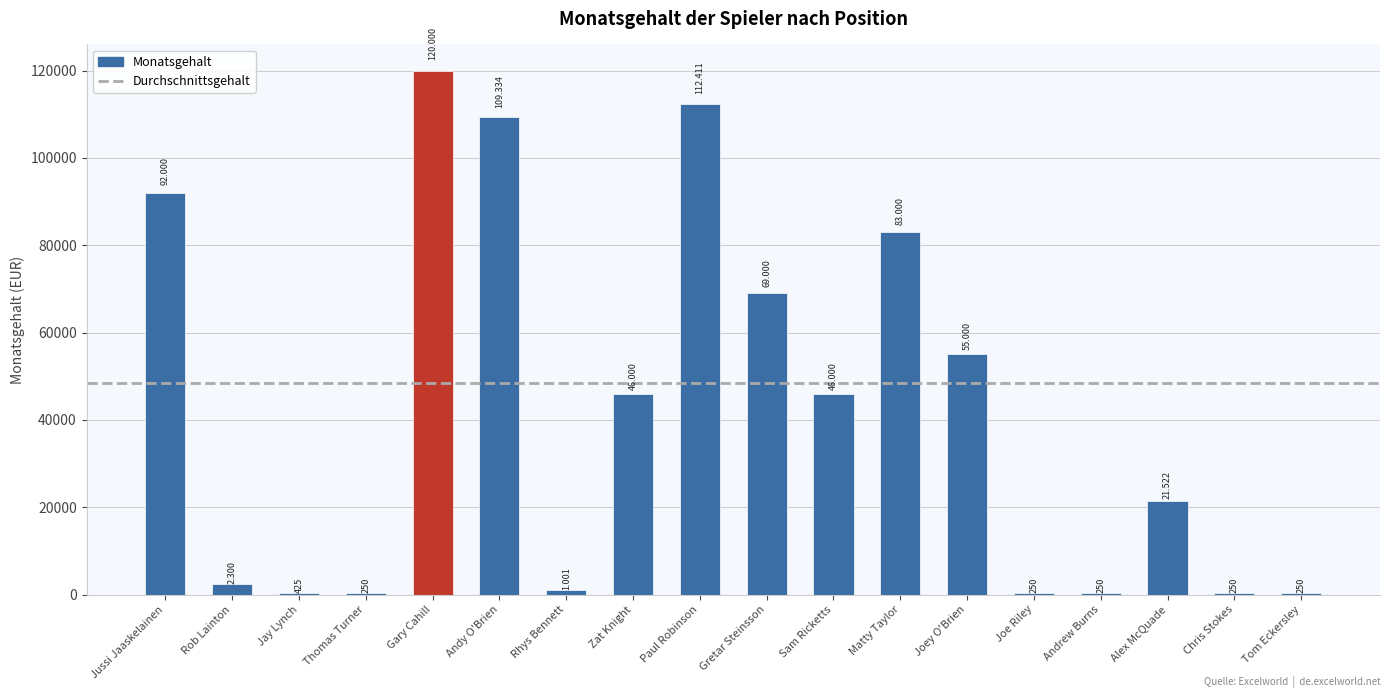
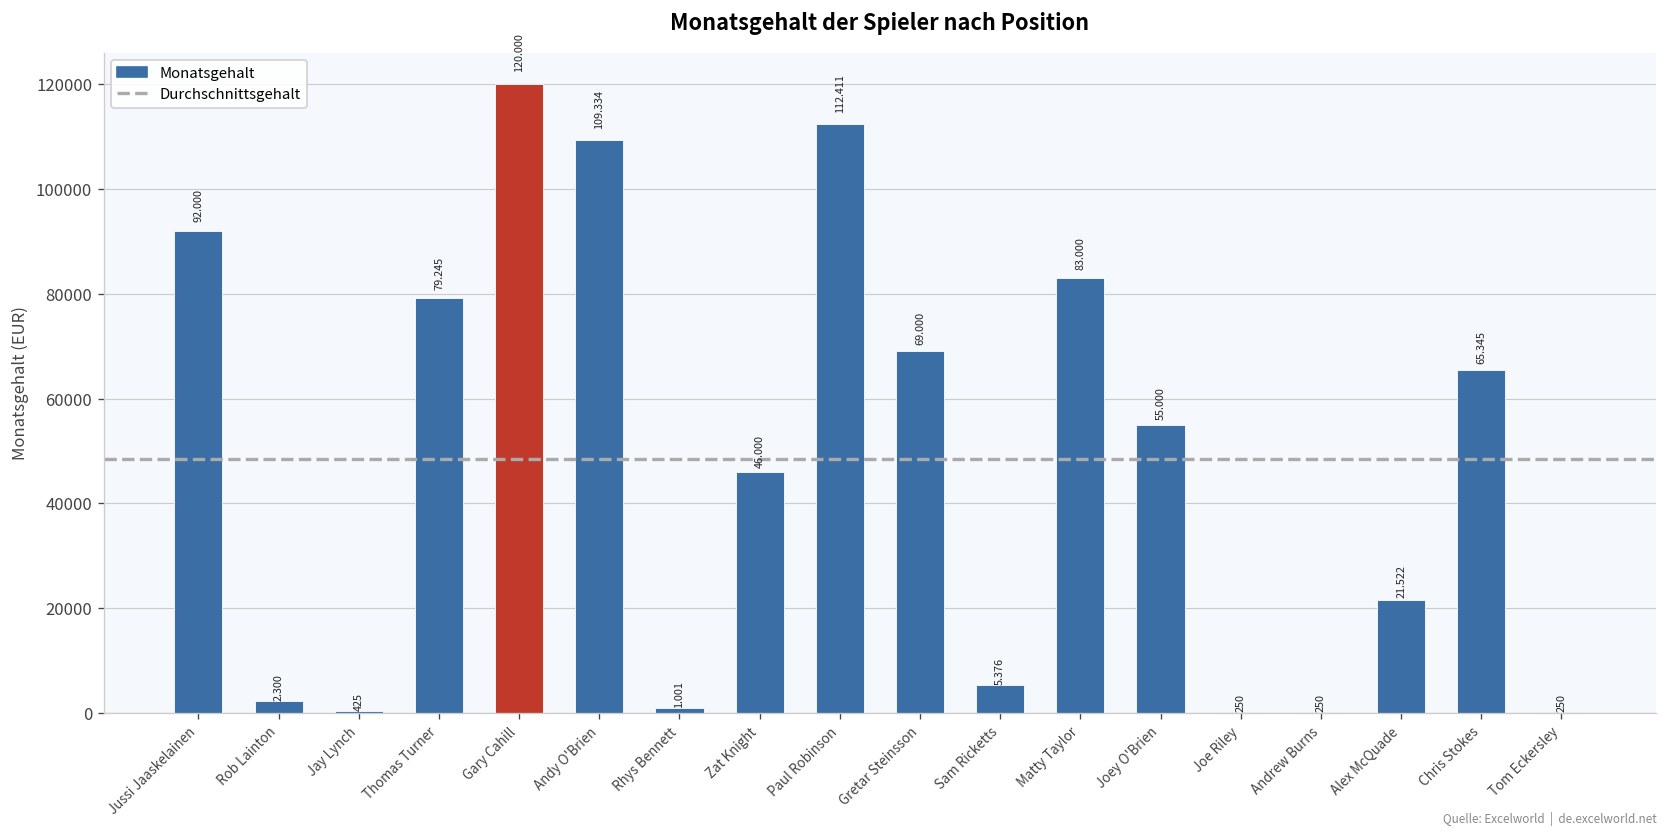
Thomas Turner: 250 -> 79.245
Sam Ricketts: 46.000 -> 5.376
Chris Stokes: 250 -> 65.345
